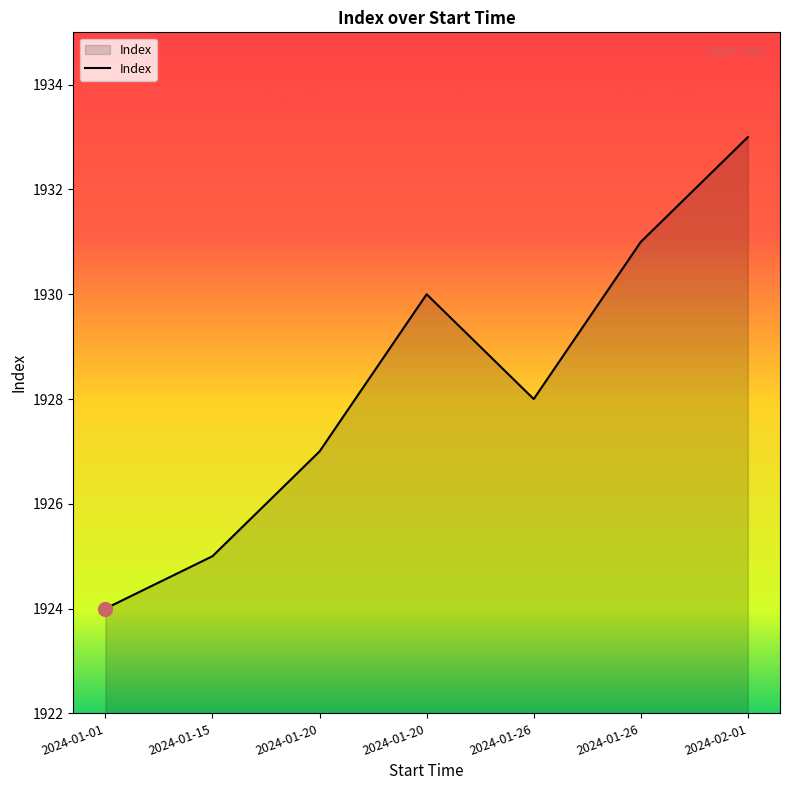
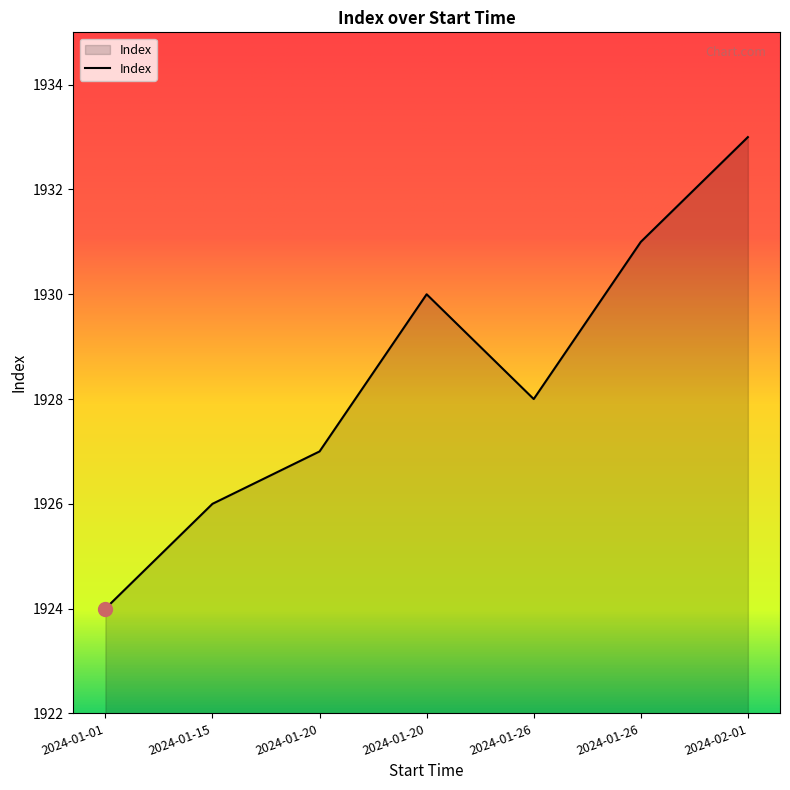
Index, 2024-01-15: 1925 -> 1926
